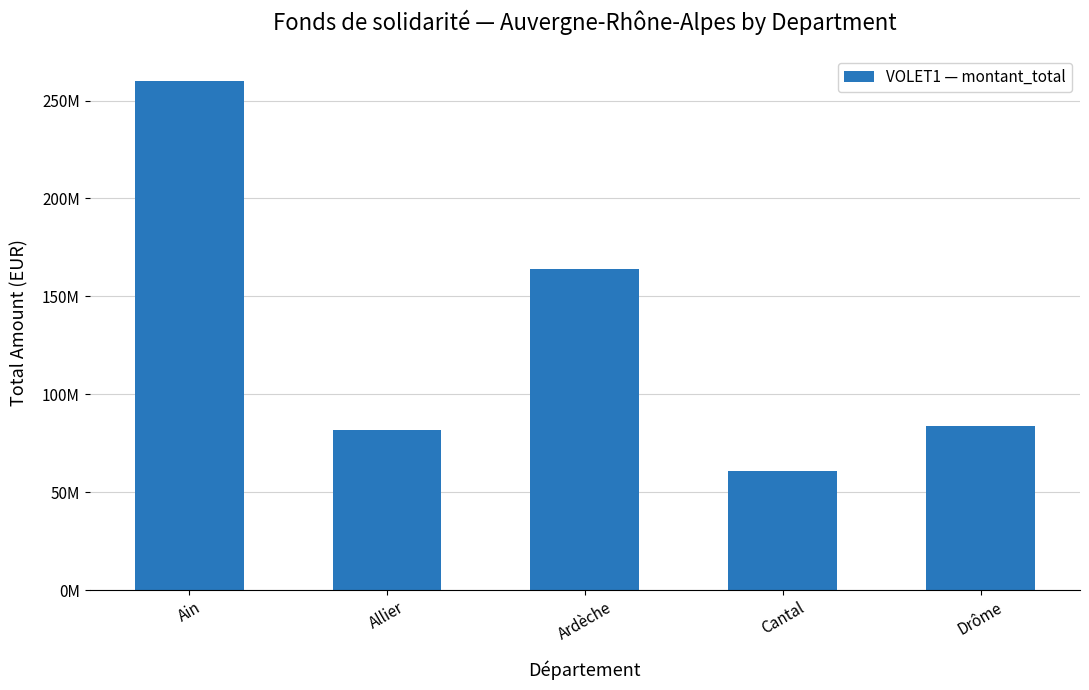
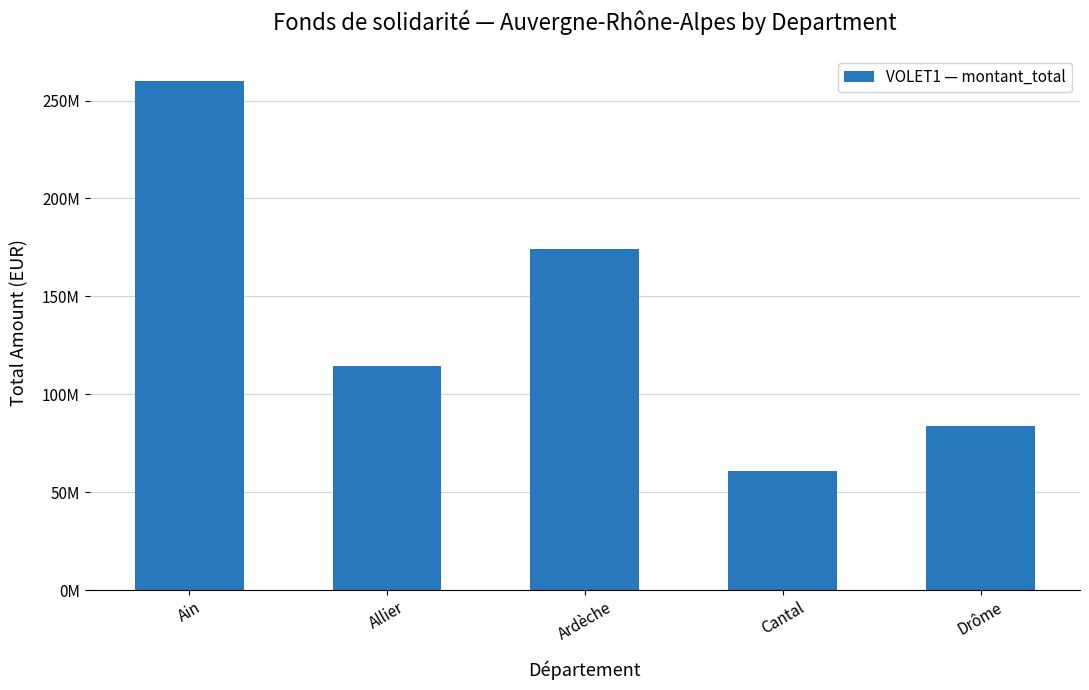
Allier: 82000000 -> 115000000
Ardèche: 164000000 -> 174000000
